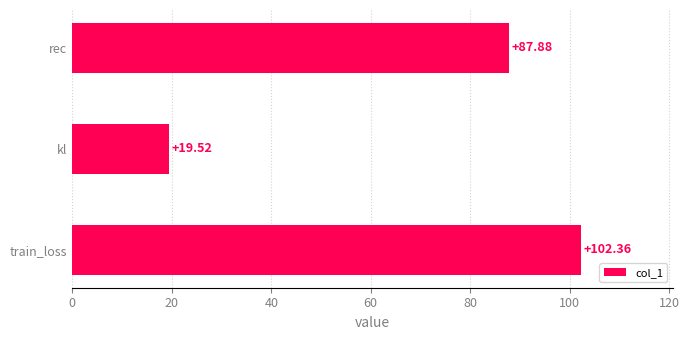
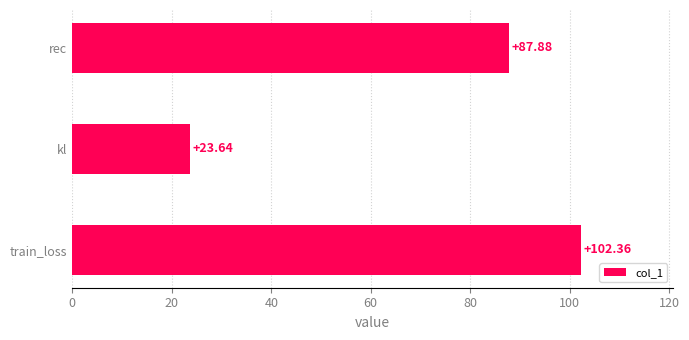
kl: +19.52 -> +23.64
